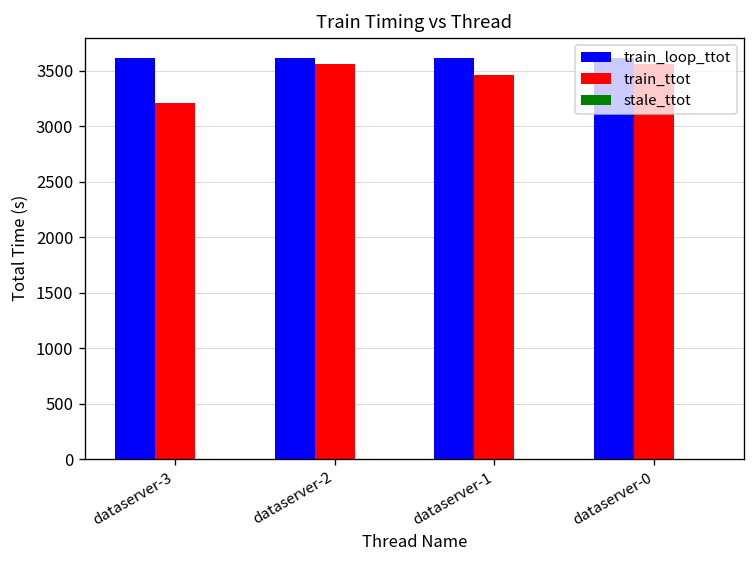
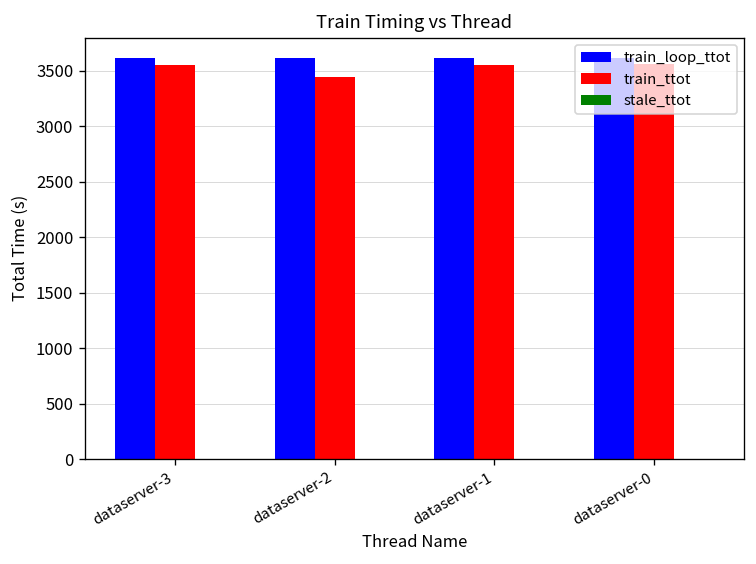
train_ttot, dataserver-3: 3200 -> 3600
train_ttot, dataserver-2: 3600 -> 3400
train_ttot, dataserver-1: 3500 -> 3600
